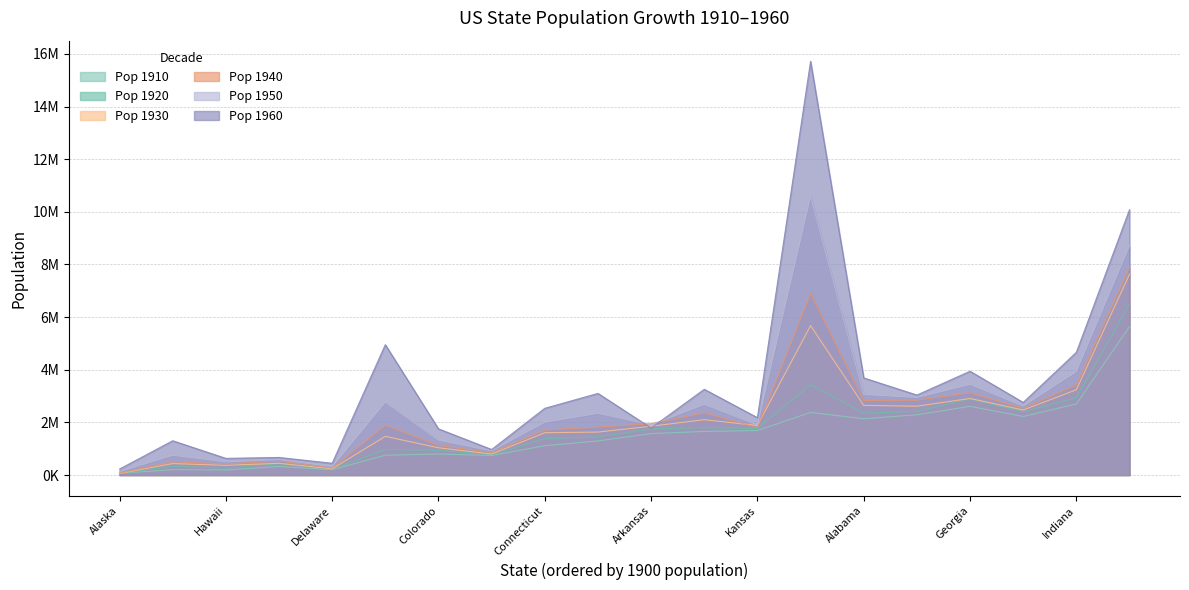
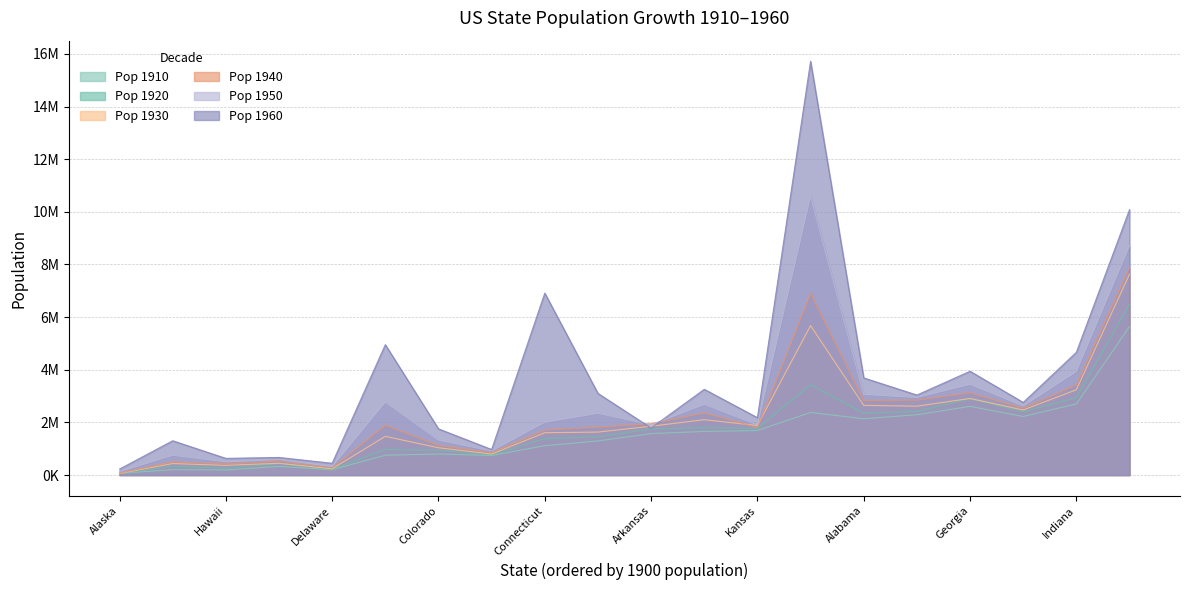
Pop 1960, Connecticut: 2500000 -> 6900000
